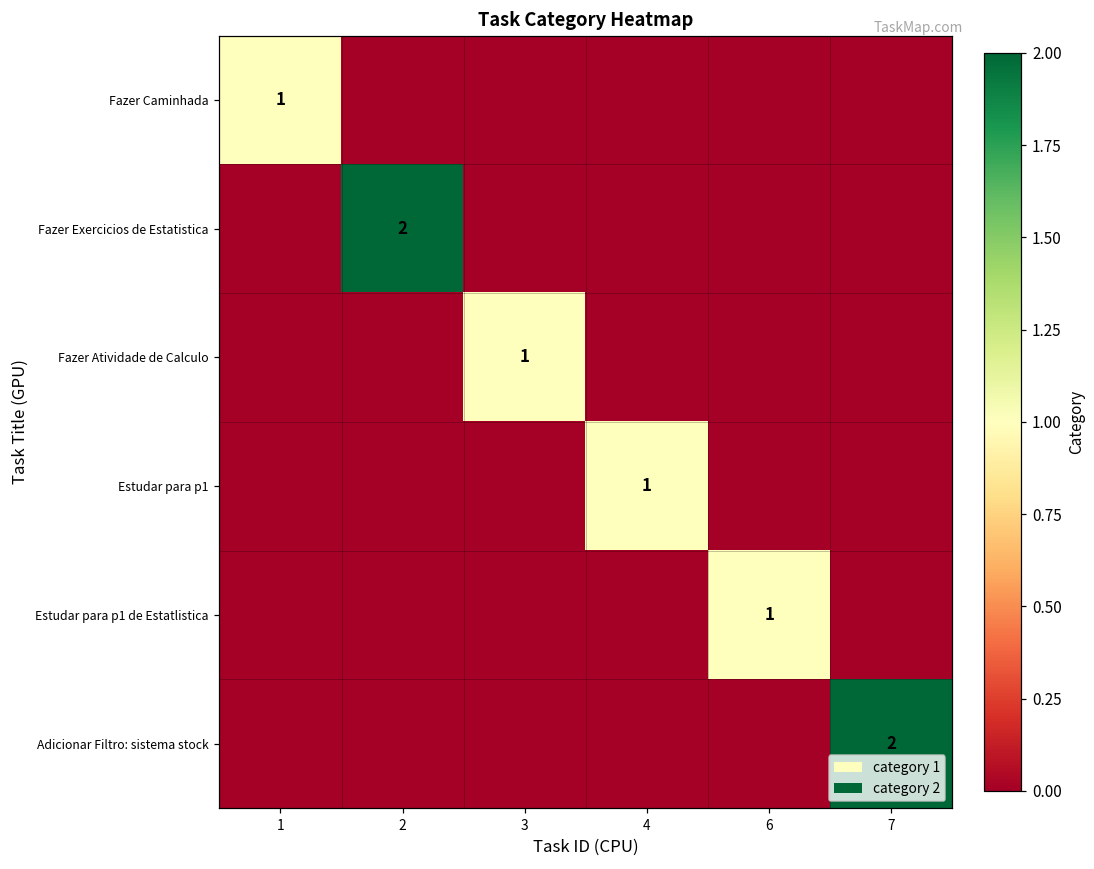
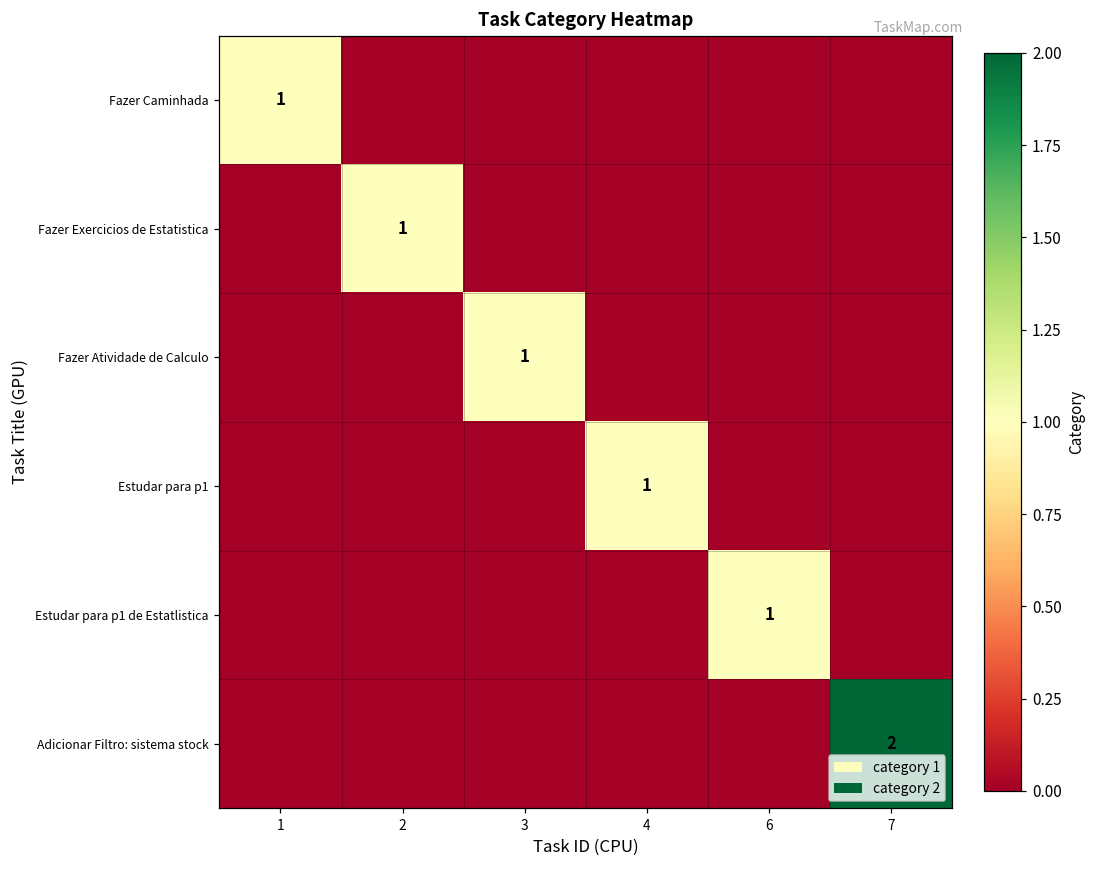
Fazer Exercicios de Estatistica, 2: 2 -> 1
